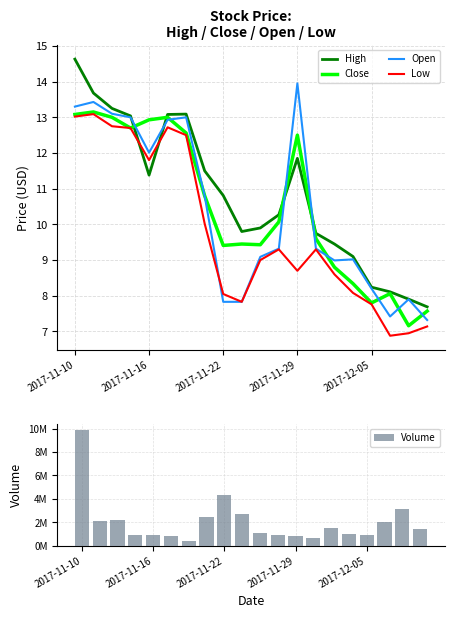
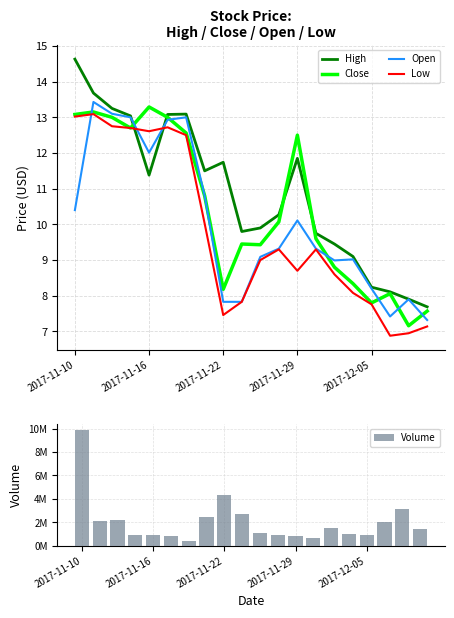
Stock Price: High / Close / Open / Low, Open, 2017-11-10: 13.3 -> 10.4
Stock Price: High / Close / Open / Low, Close, 2017-11-16: 12.9 -> 13.3
Stock Price: High / Close / Open / Low, Low, 2017-11-16: 11.8 -> 12.6
Stock Price: High / Close / Open / Low, High, 2017-11-22: 10.8 -> 11.7
Stock Price: High / Close / Open / Low, Close, 2017-11-22: 9.4 -> 8.2
Stock Price: High / Close / Open / Low, Low, 2017-11-22: 8.1 -> 7.5
Stock Price: High / Close / Open / Low, Open, 2017-11-29: 14.0 -> 10.1
